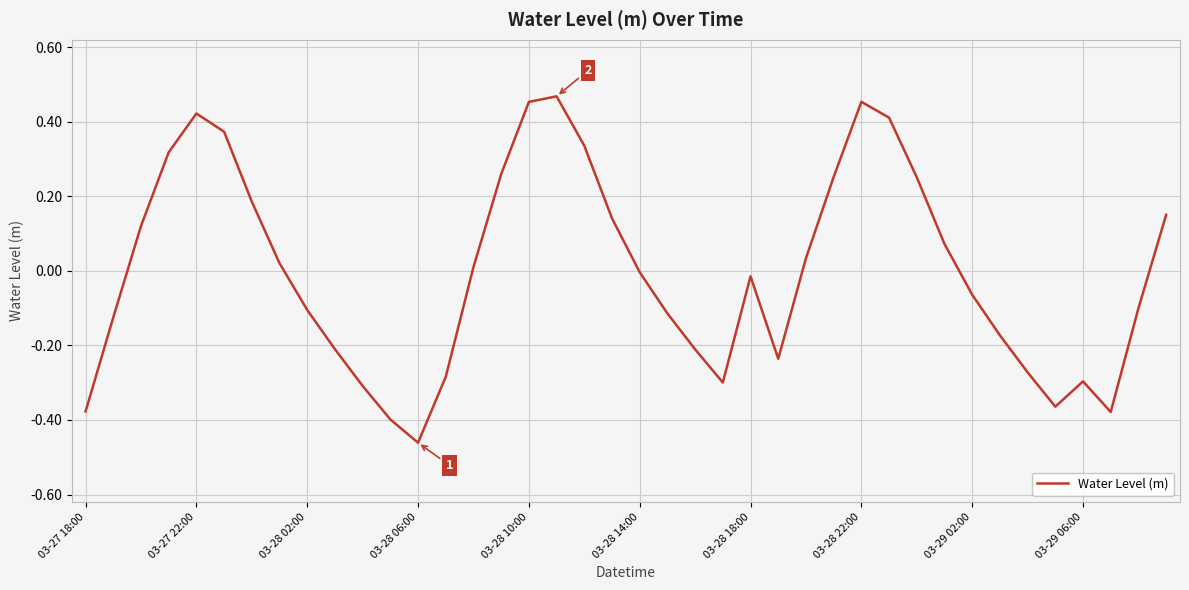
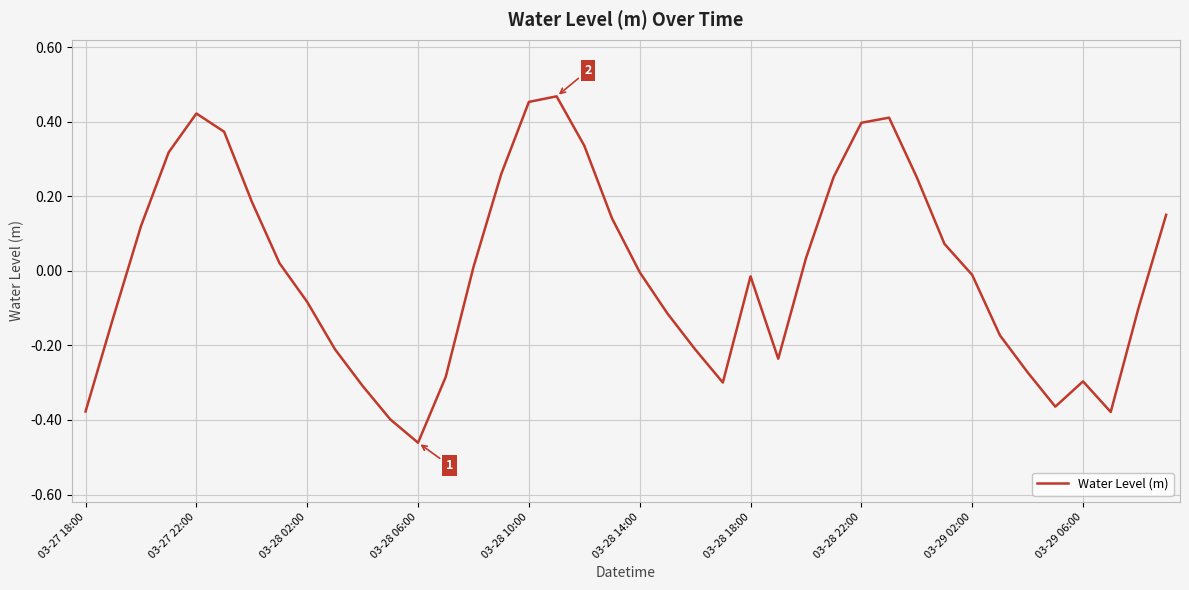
03-28 02:00: -0.10 -> -0.08
03-28 22:00: 0.45 -> 0.40
03-29 02:00: -0.06 -> -0.01
